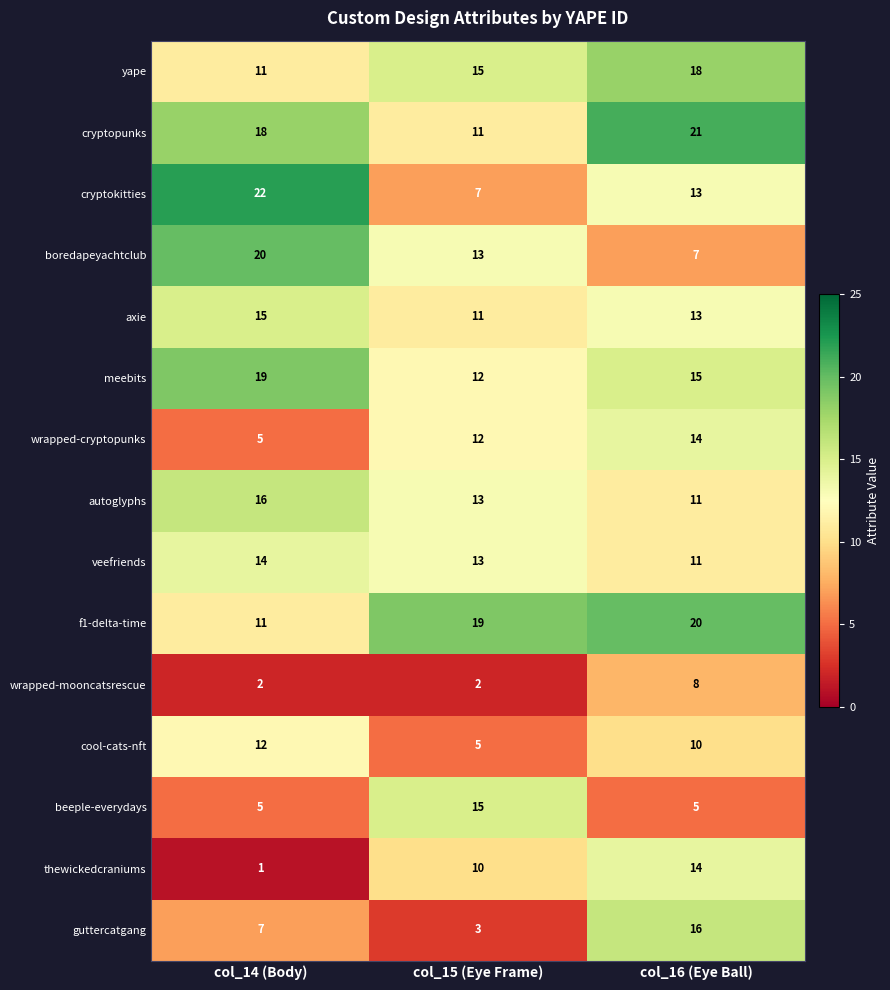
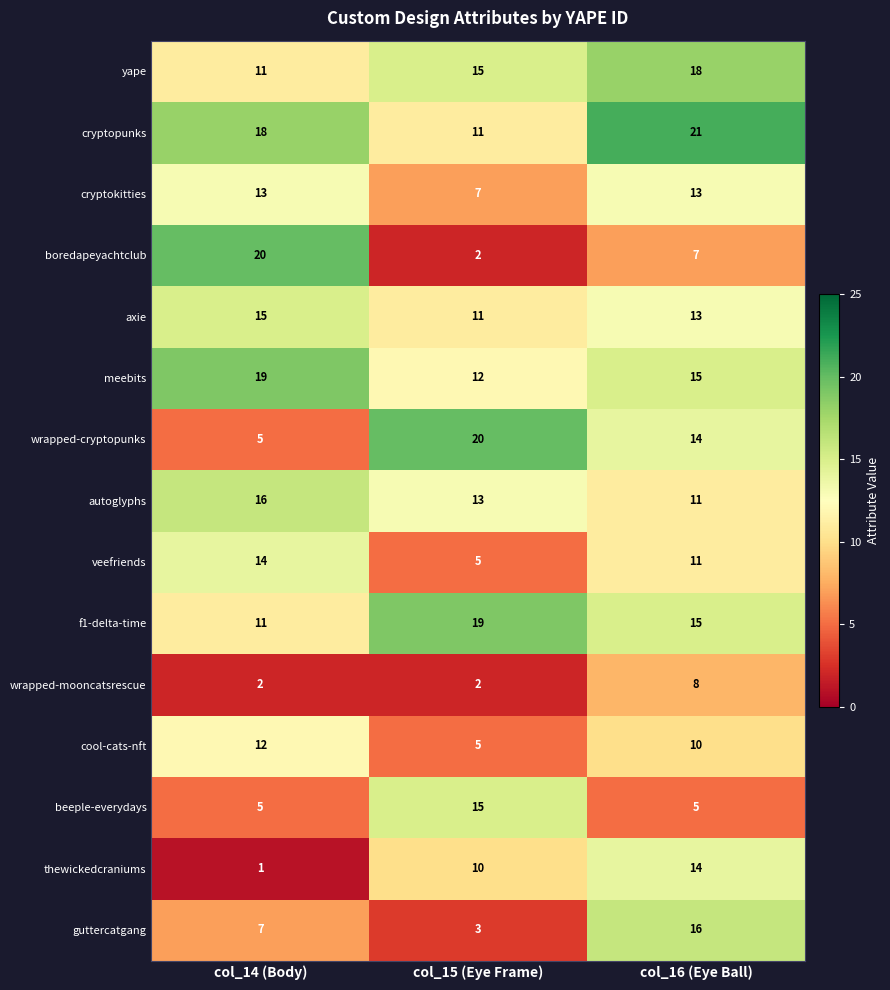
cryptokitties, col_14 (Body): 22 -> 13
boredapeyachtclub, col_15 (Eye Frame): 13 -> 2
wrapped-cryptopunks, col_15 (Eye Frame): 12 -> 20
veefriends, col_15 (Eye Frame): 13 -> 5
f1-delta-time, col_16 (Eye Ball): 20 -> 15
